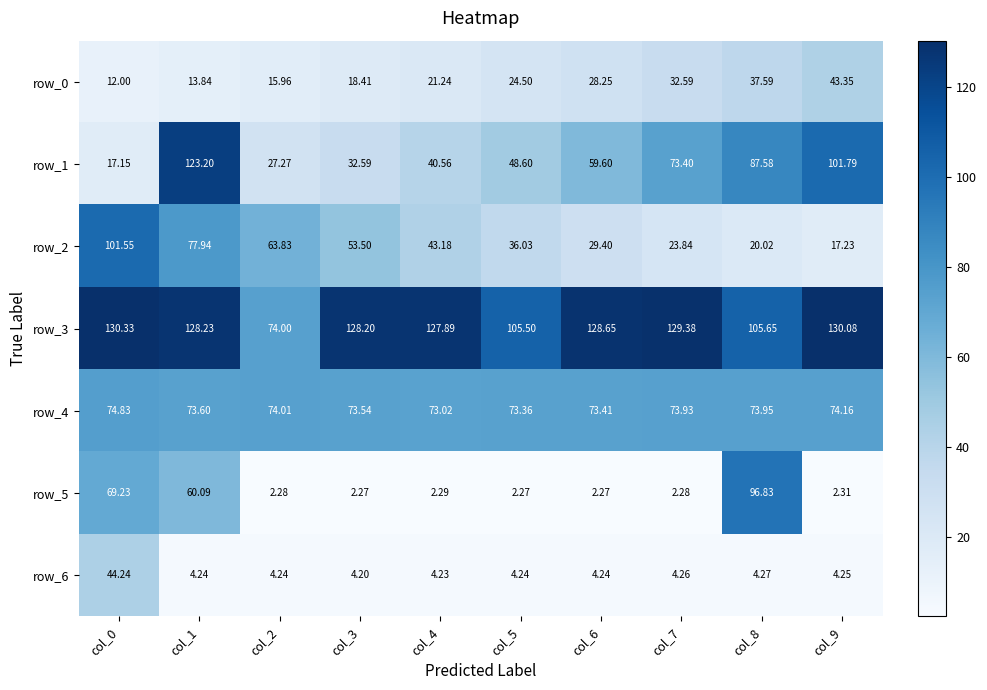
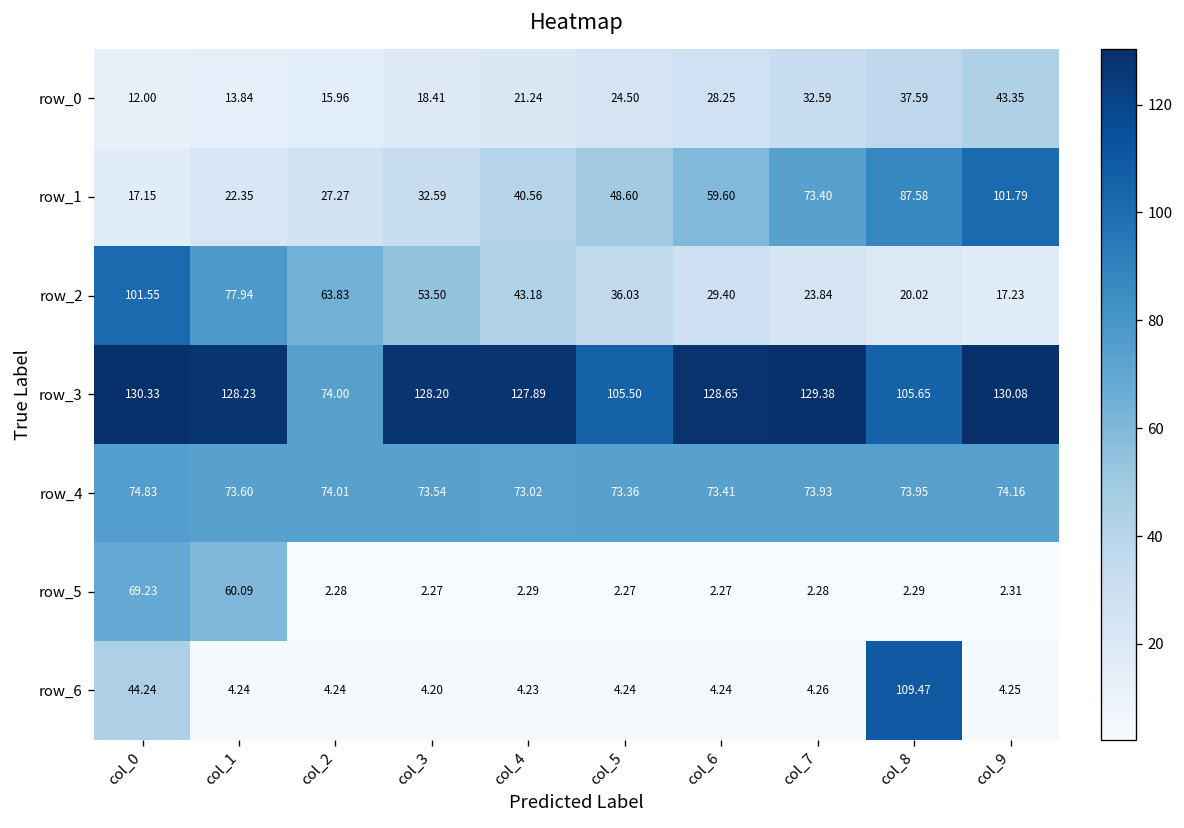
row_1, col_1: 123.20 -> 22.35
row_5, col_8: 96.83 -> 2.29
row_6, col_8: 4.27 -> 109.47
